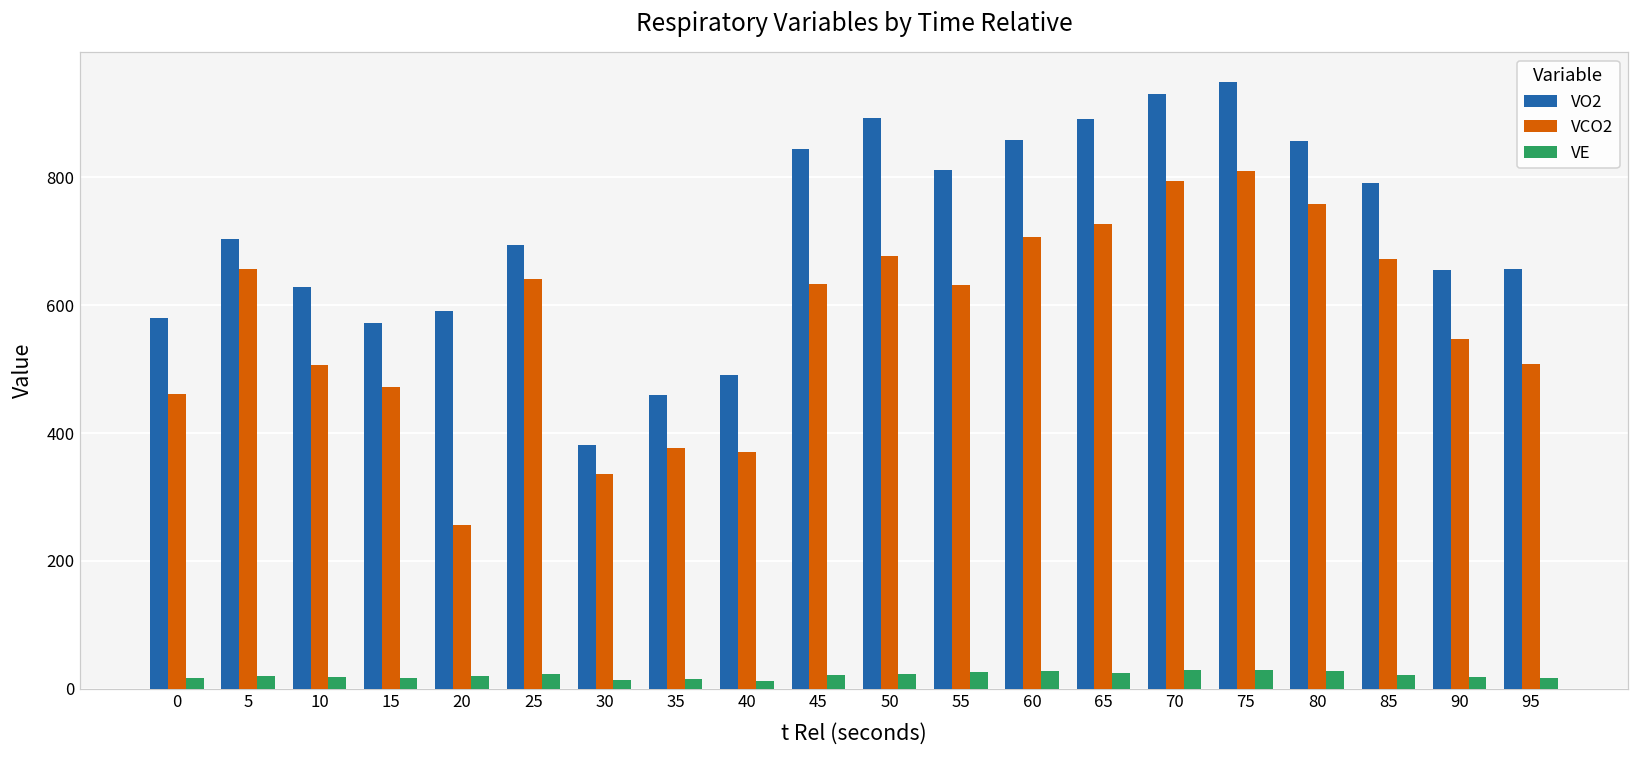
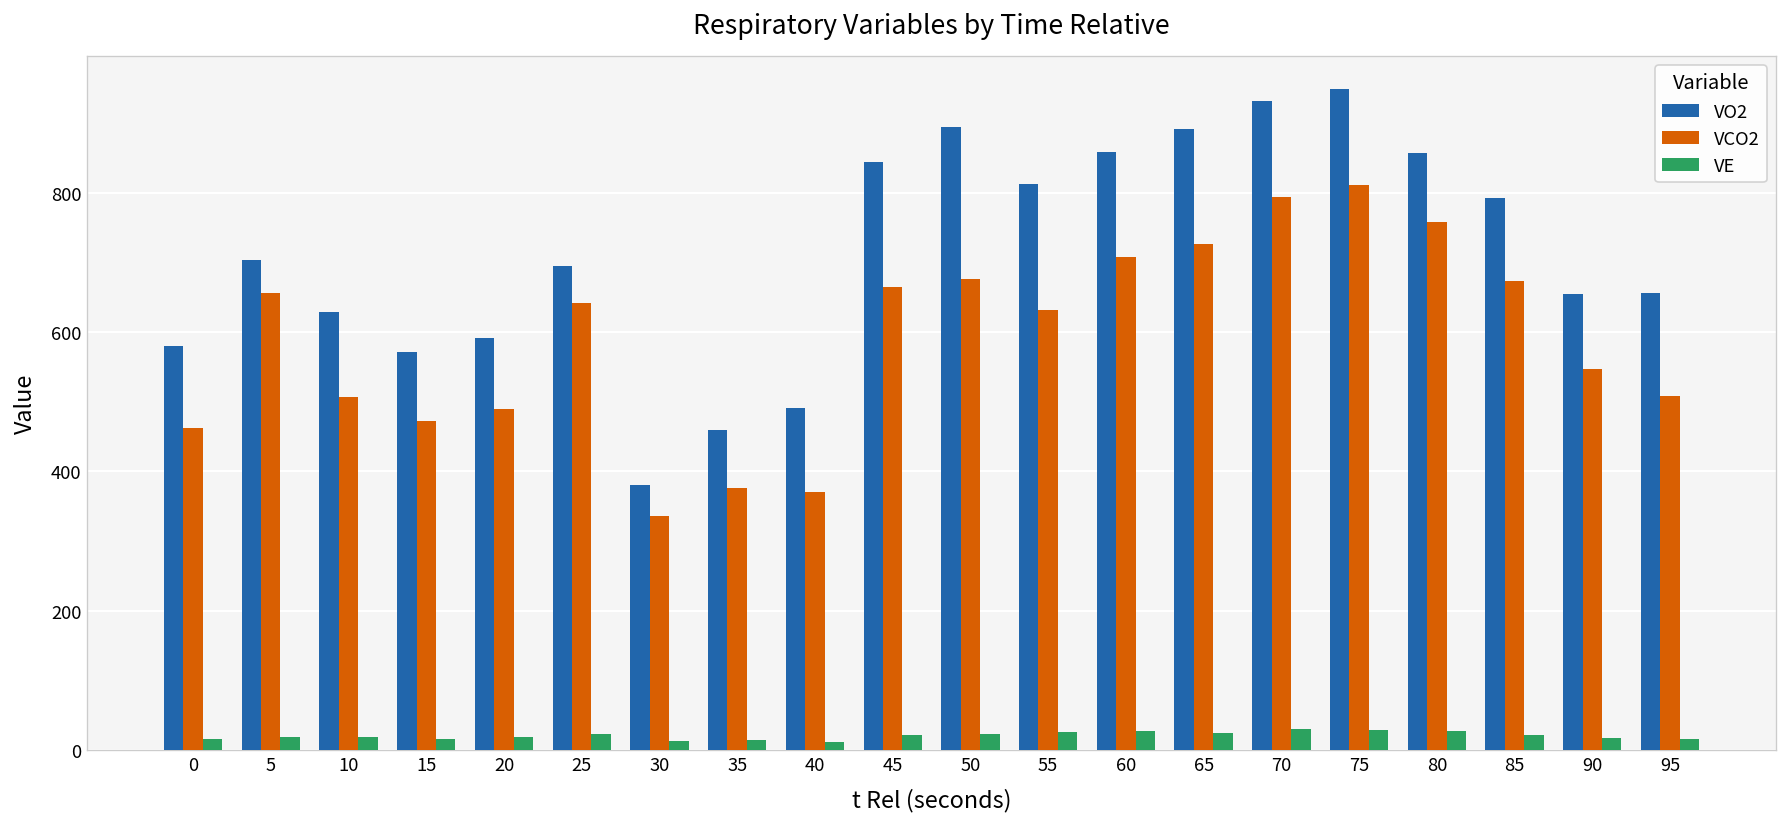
VCO2, 20: 260 -> 490
VCO2, 45: 630 -> 660
